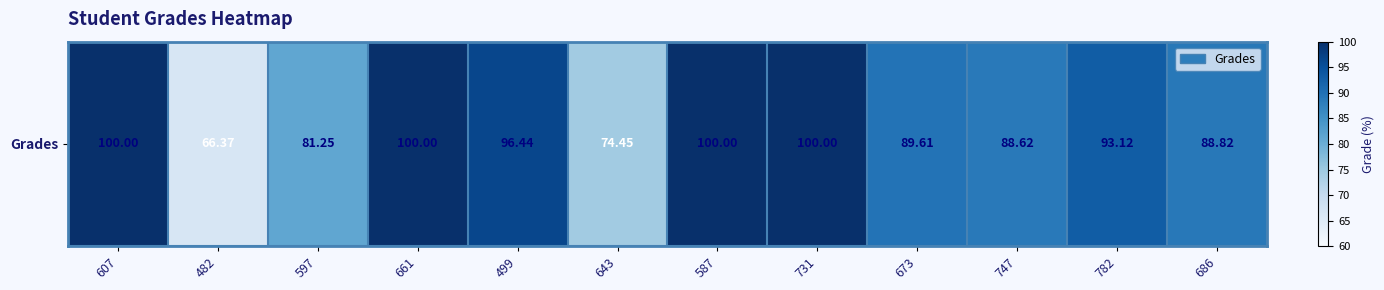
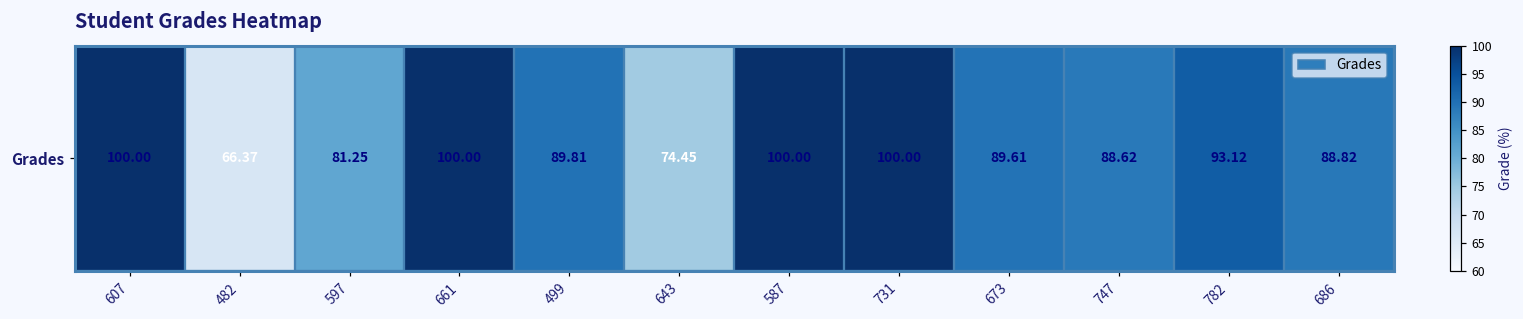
Grades, 499: 96.44 -> 89.81
